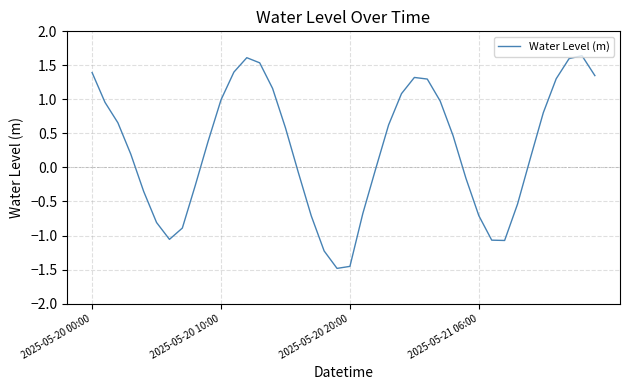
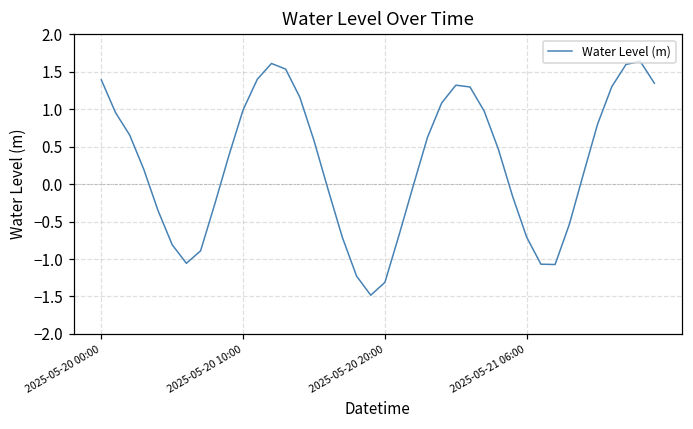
2025-05-20 20:00: -1.5 -> -1.3
